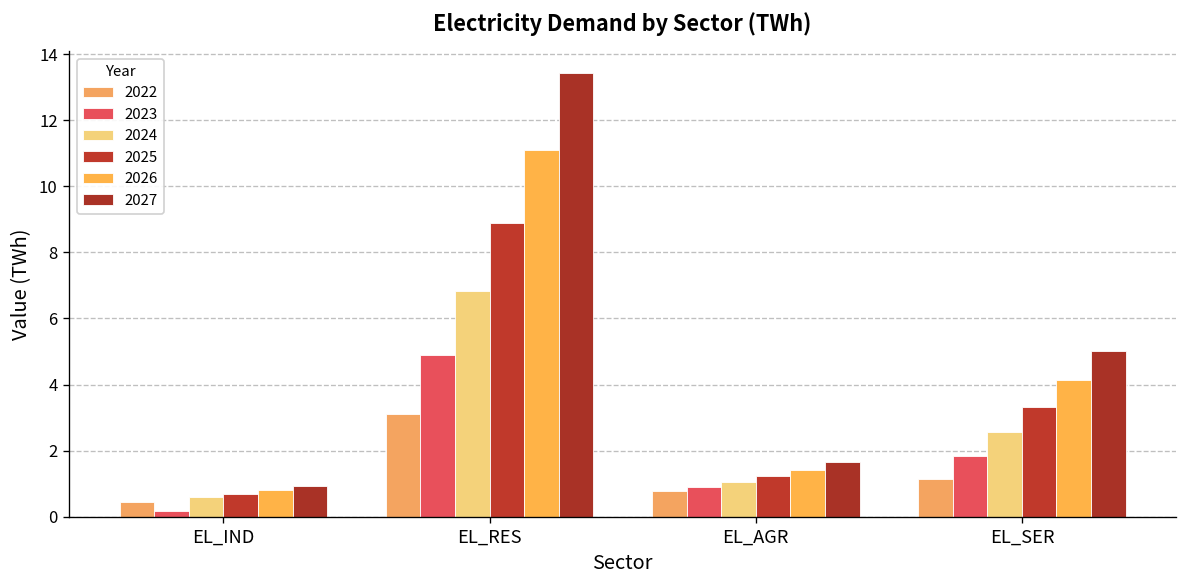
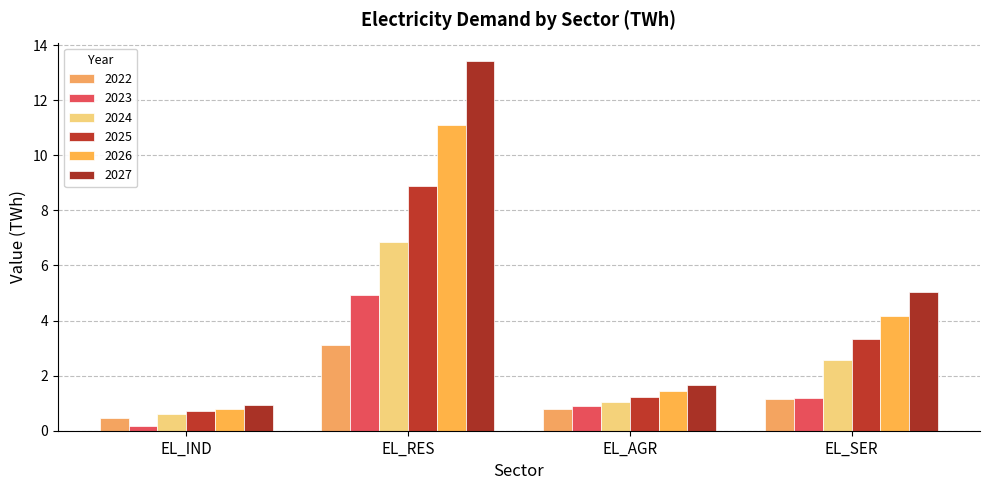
2023, EL_SER: 1.8 -> 1.2
